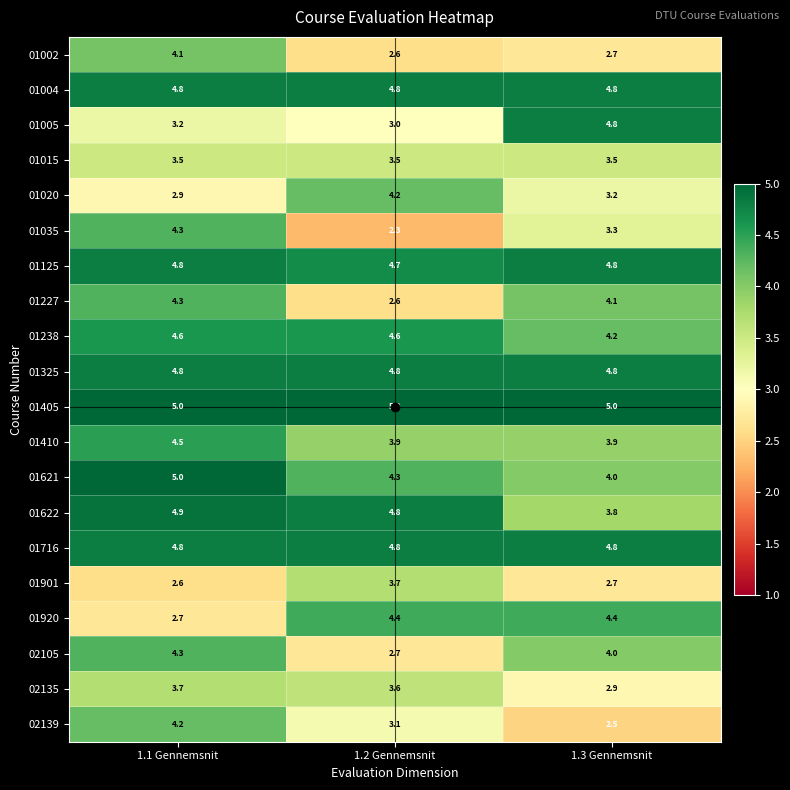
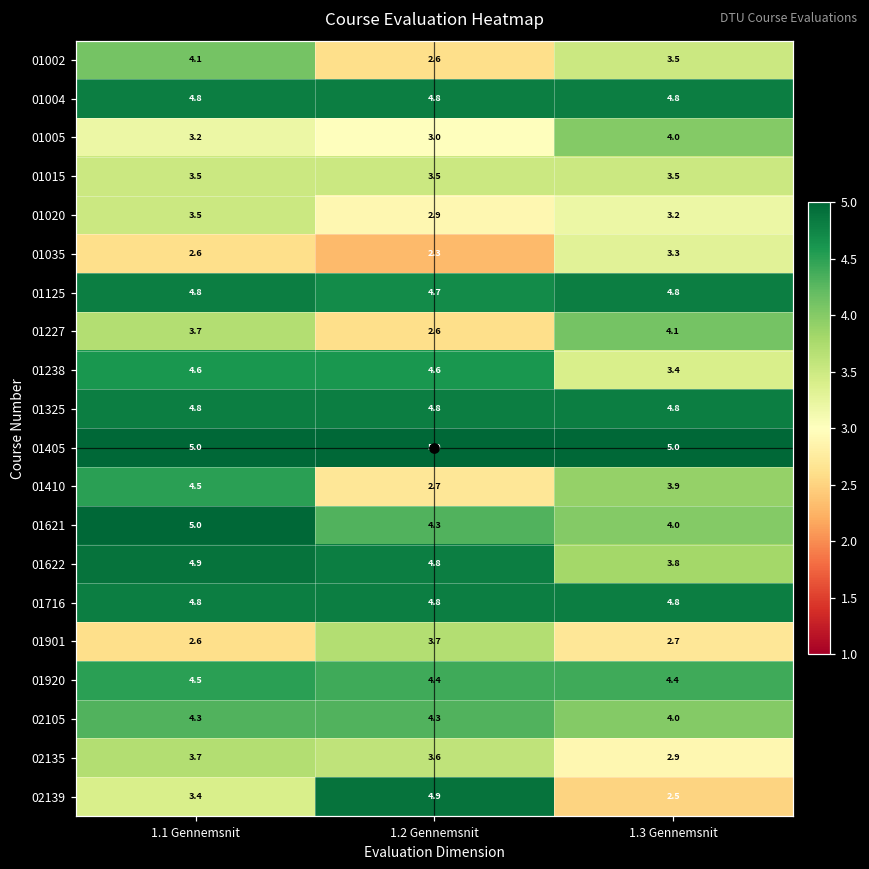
01002, 1.3 Gennemsnit: 2.7 -> 3.5
01005, 1.3 Gennemsnit: 4.8 -> 4.0
01020, 1.1 Gennemsnit: 2.9 -> 3.5
01020, 1.2 Gennemsnit: 4.2 -> 2.9
01035, 1.1 Gennemsnit: 4.3 -> 2.6
01227, 1.1 Gennemsnit: 4.3 -> 3.7
01238, 1.3 Gennemsnit: 4.2 -> 3.4
01410, 1.2 Gennemsnit: 3.9 -> 2.7
01920, 1.1 Gennemsnit: 2.7 -> 4.5
02105, 1.2 Gennemsnit: 2.7 -> 4.3
02139, 1.1 Gennemsnit: 4.2 -> 3.4
02139, 1.2 Gennemsnit: 3.1 -> 4.9
